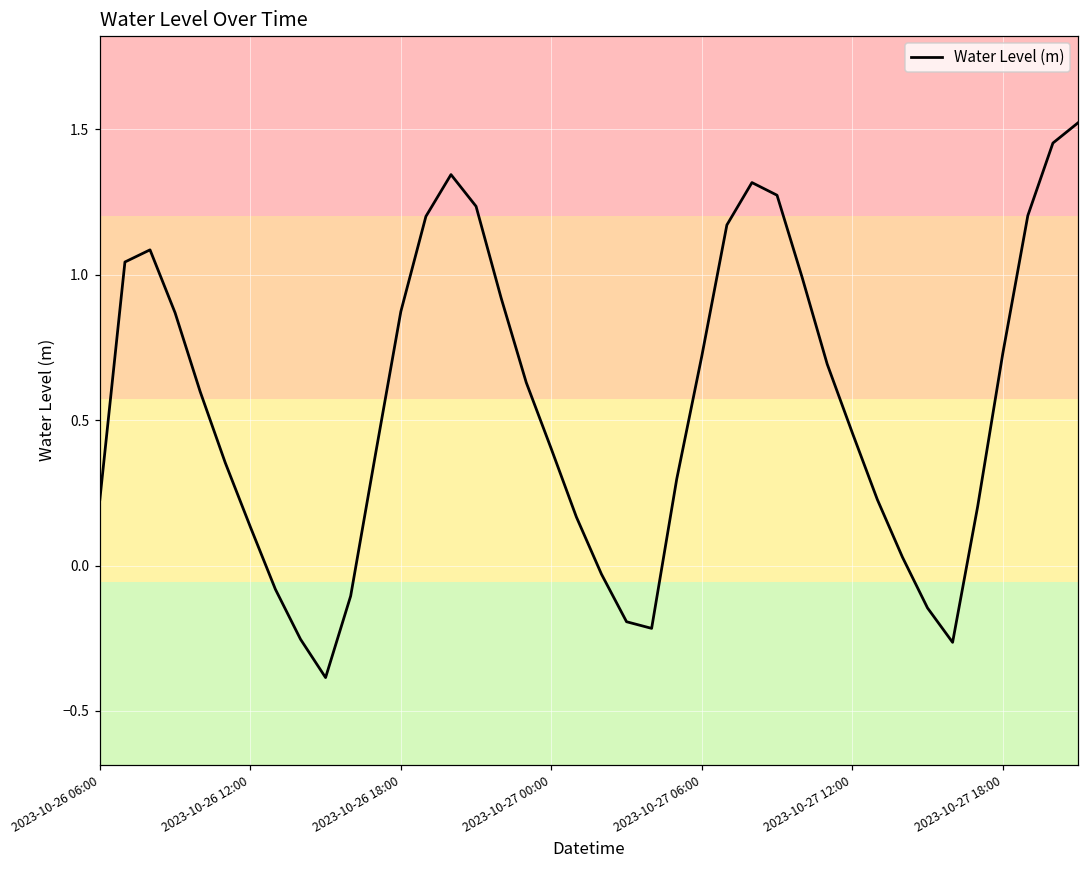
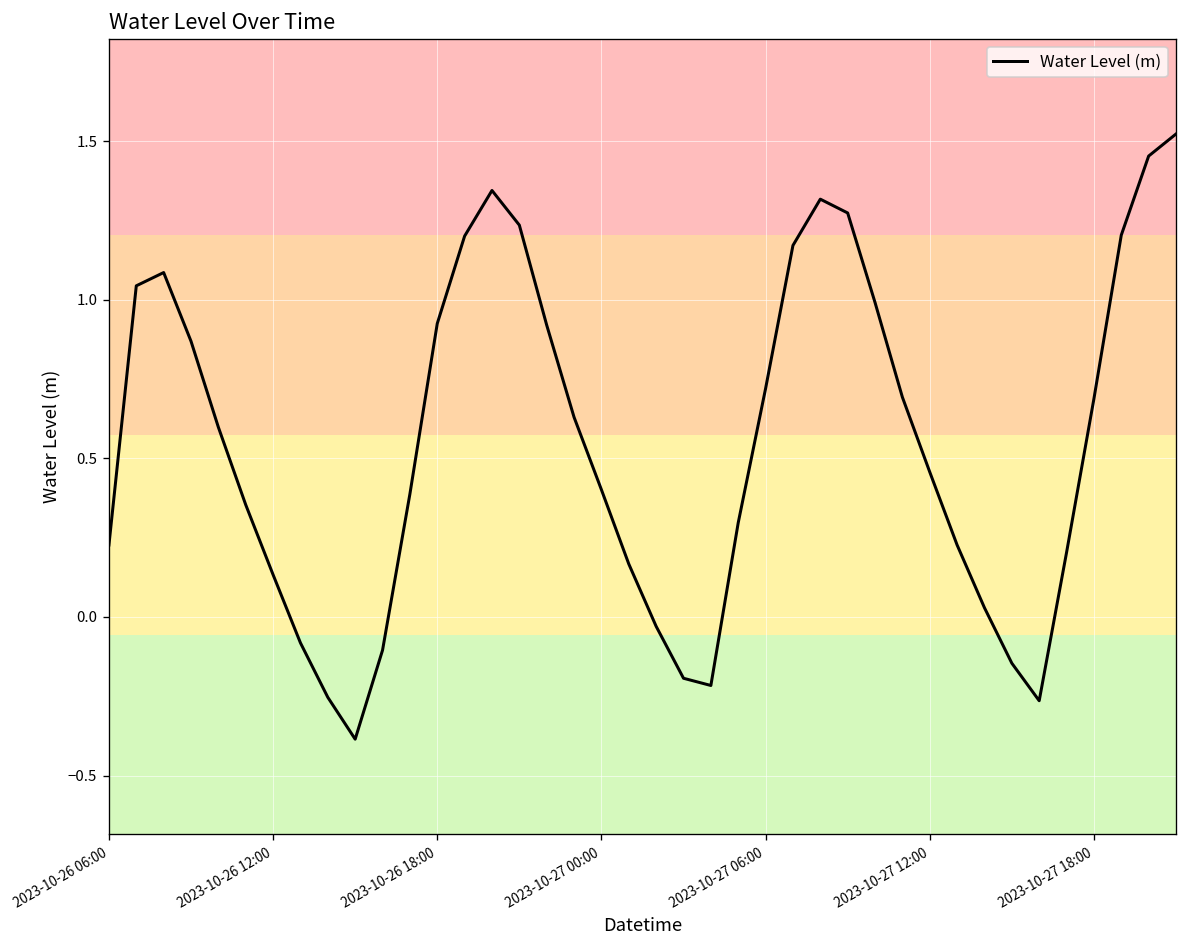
2023-10-26 18:00: 0.87 -> 0.92
2023-10-27 18:00: 0.73 -> 0.69
